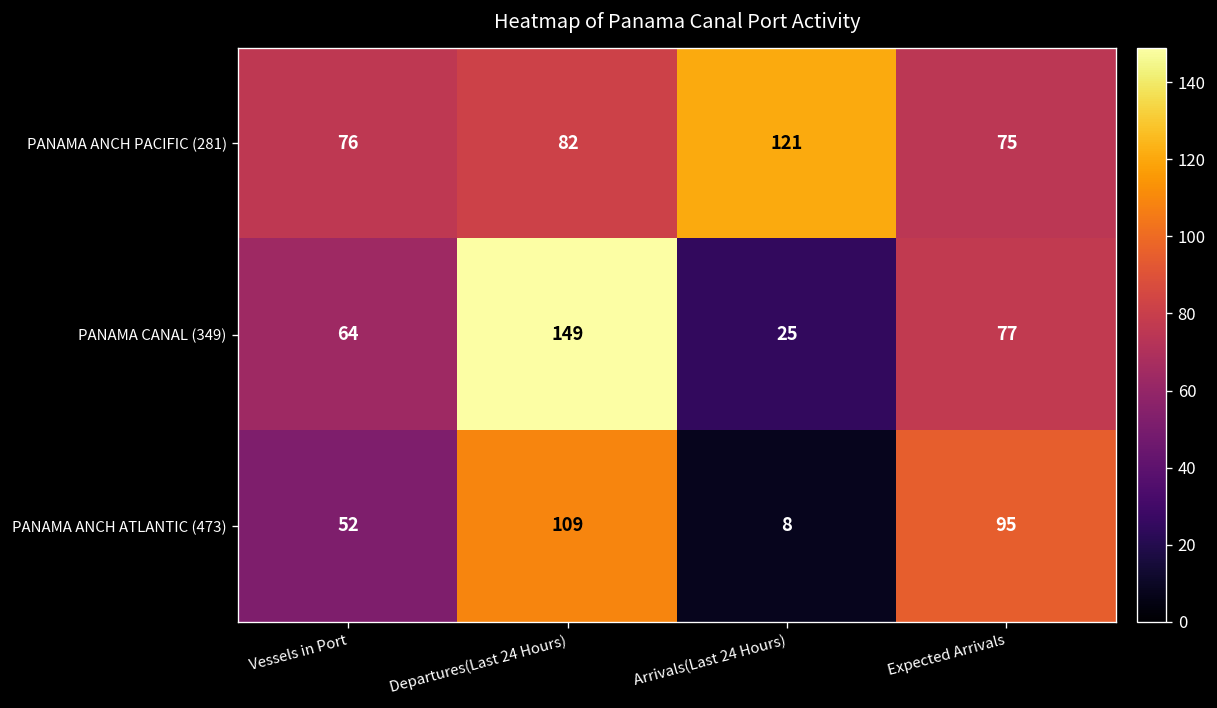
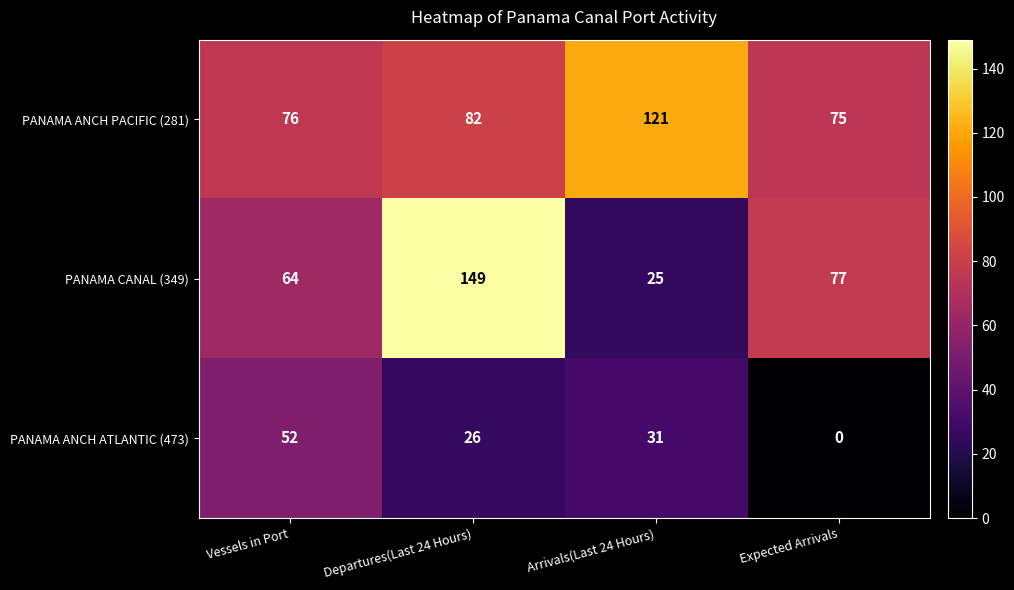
PANAMA ANCH ATLANTIC (473), Departures(Last 24 Hours): 109 -> 26
PANAMA ANCH ATLANTIC (473), Arrivals(Last 24 Hours): 8 -> 31
PANAMA ANCH ATLANTIC (473), Expected Arrivals: 95 -> 0
